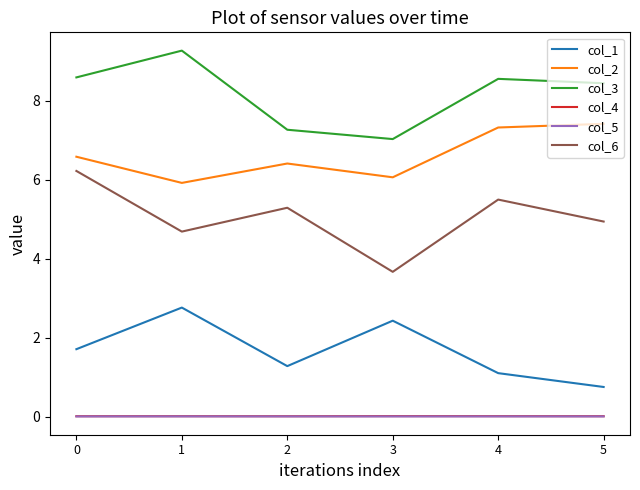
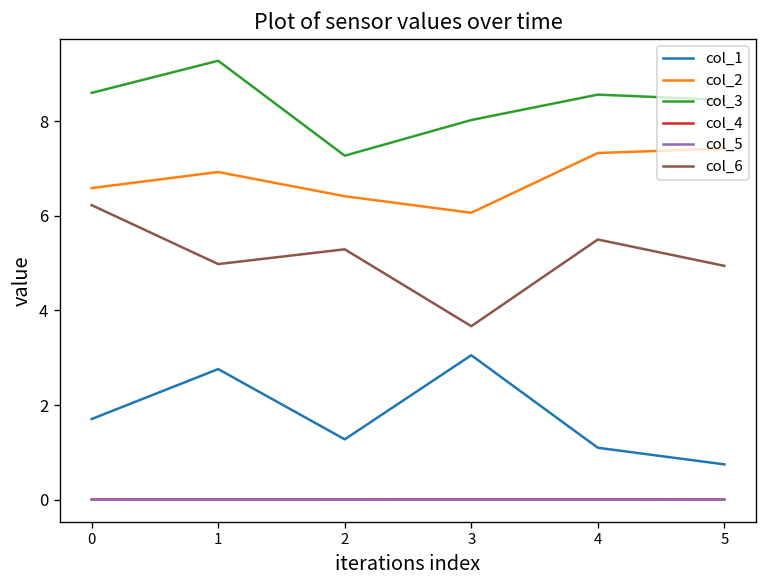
col_2, 1: 5.9 -> 6.9
col_6, 1: 4.7 -> 5.0
col_1, 3: 2.4 -> 3.1
col_3, 3: 7.0 -> 8.0
